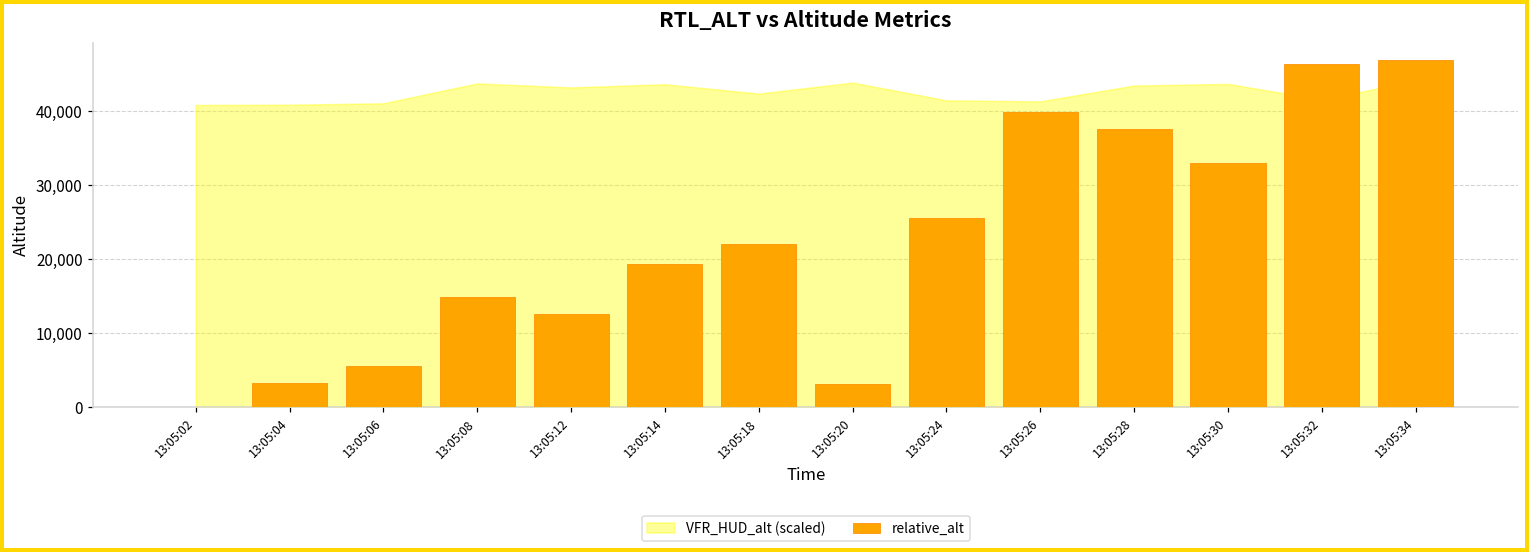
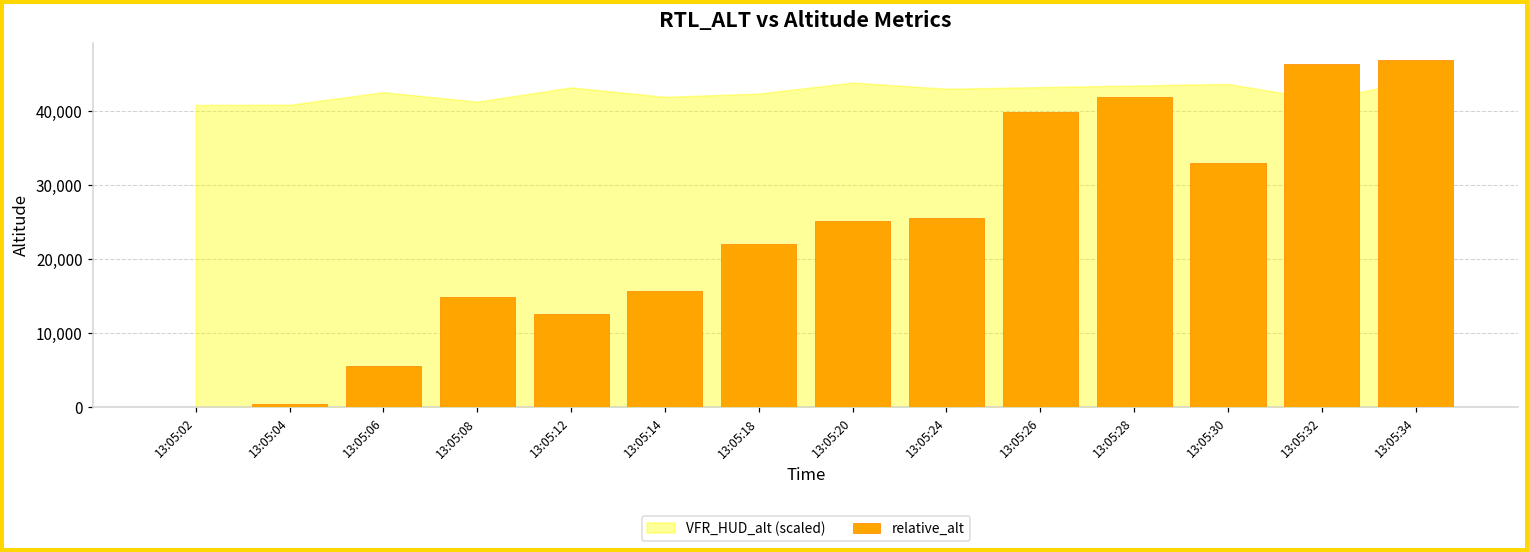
relative_alt, 13:05:04: 3,000 -> 0
VFR_HUD_alt (scaled), 13:05:06: 41,000 -> 43,000
VFR_HUD_alt (scaled), 13:05:08: 44,000 -> 41,000
relative_alt, 13:05:14: 19,000 -> 16,000
VFR_HUD_alt (scaled), 13:05:14: 44,000 -> 42,000
relative_alt, 13:05:20: 3,000 -> 25,000
VFR_HUD_alt (scaled), 13:05:24: 42,000 -> 43,000
VFR_HUD_alt (scaled), 13:05:26: 41,000 -> 43,000
relative_alt, 13:05:28: 38,000 -> 42,000
